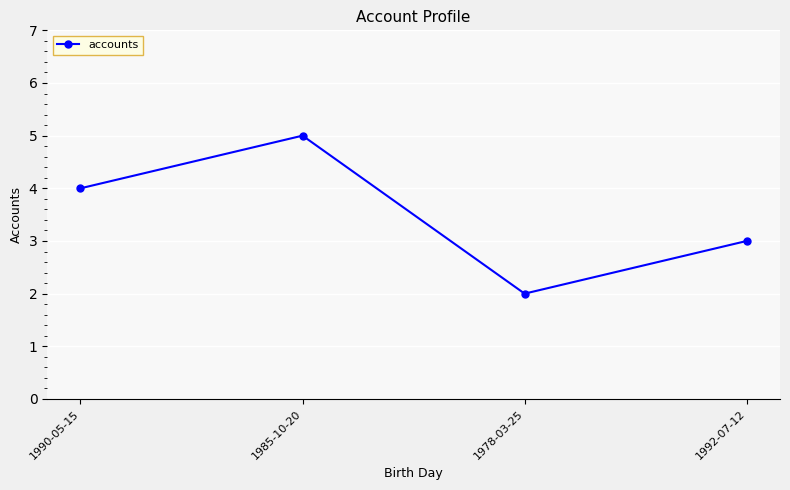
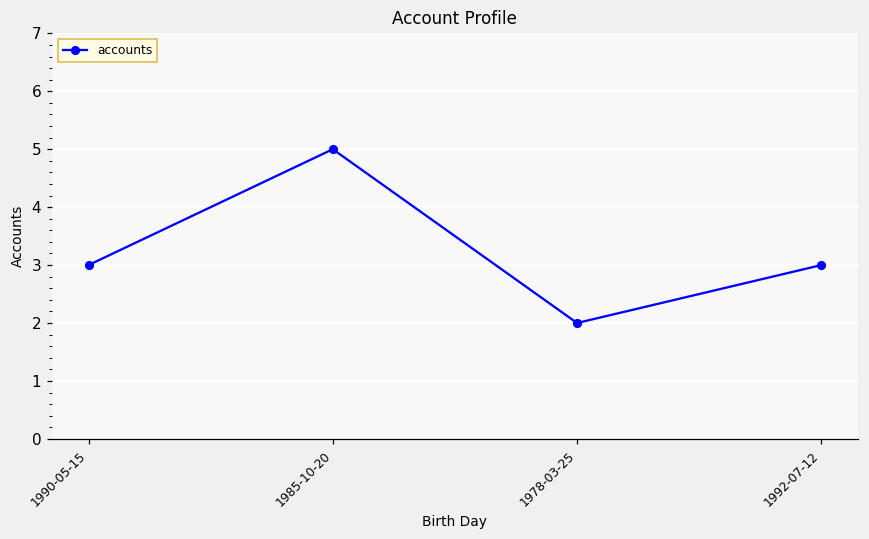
1990-05-15: 4 -> 3
